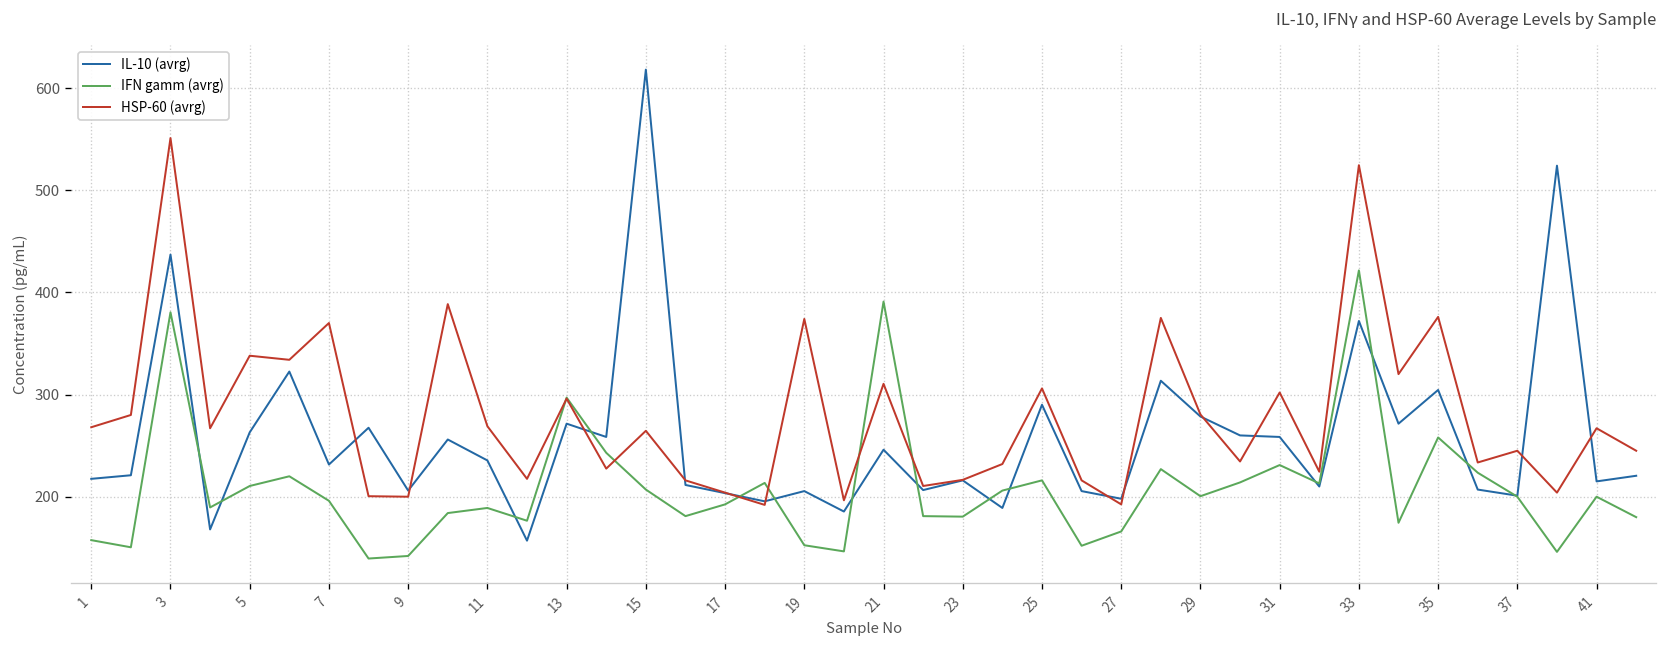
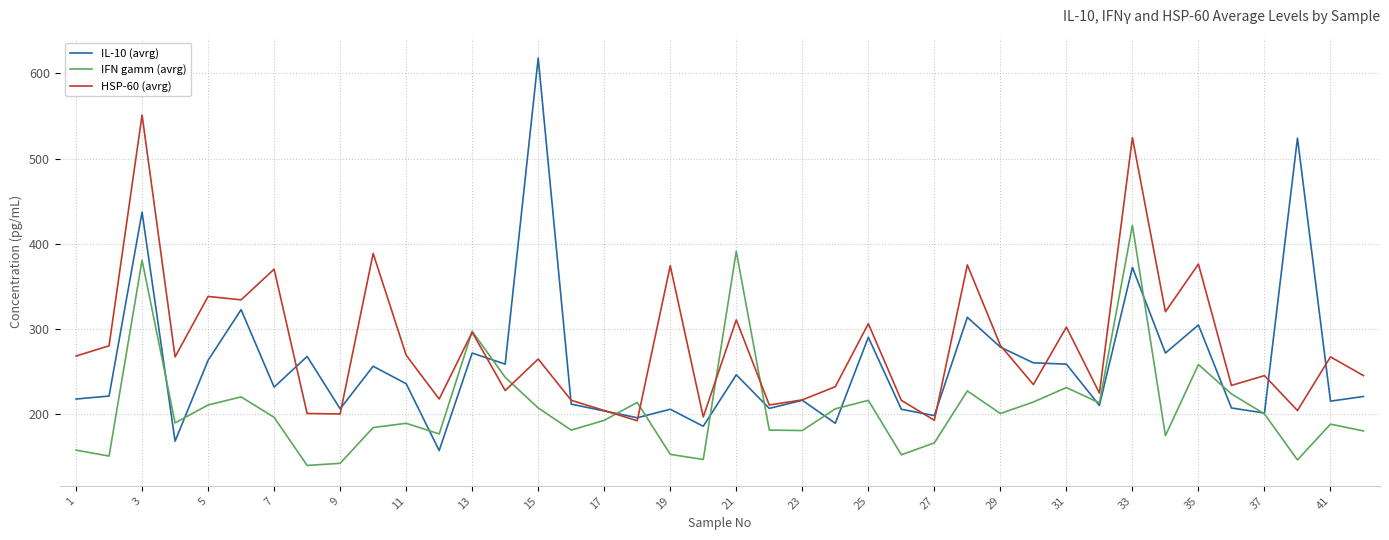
IFN gamm (avrg), 41: 200 -> 190
